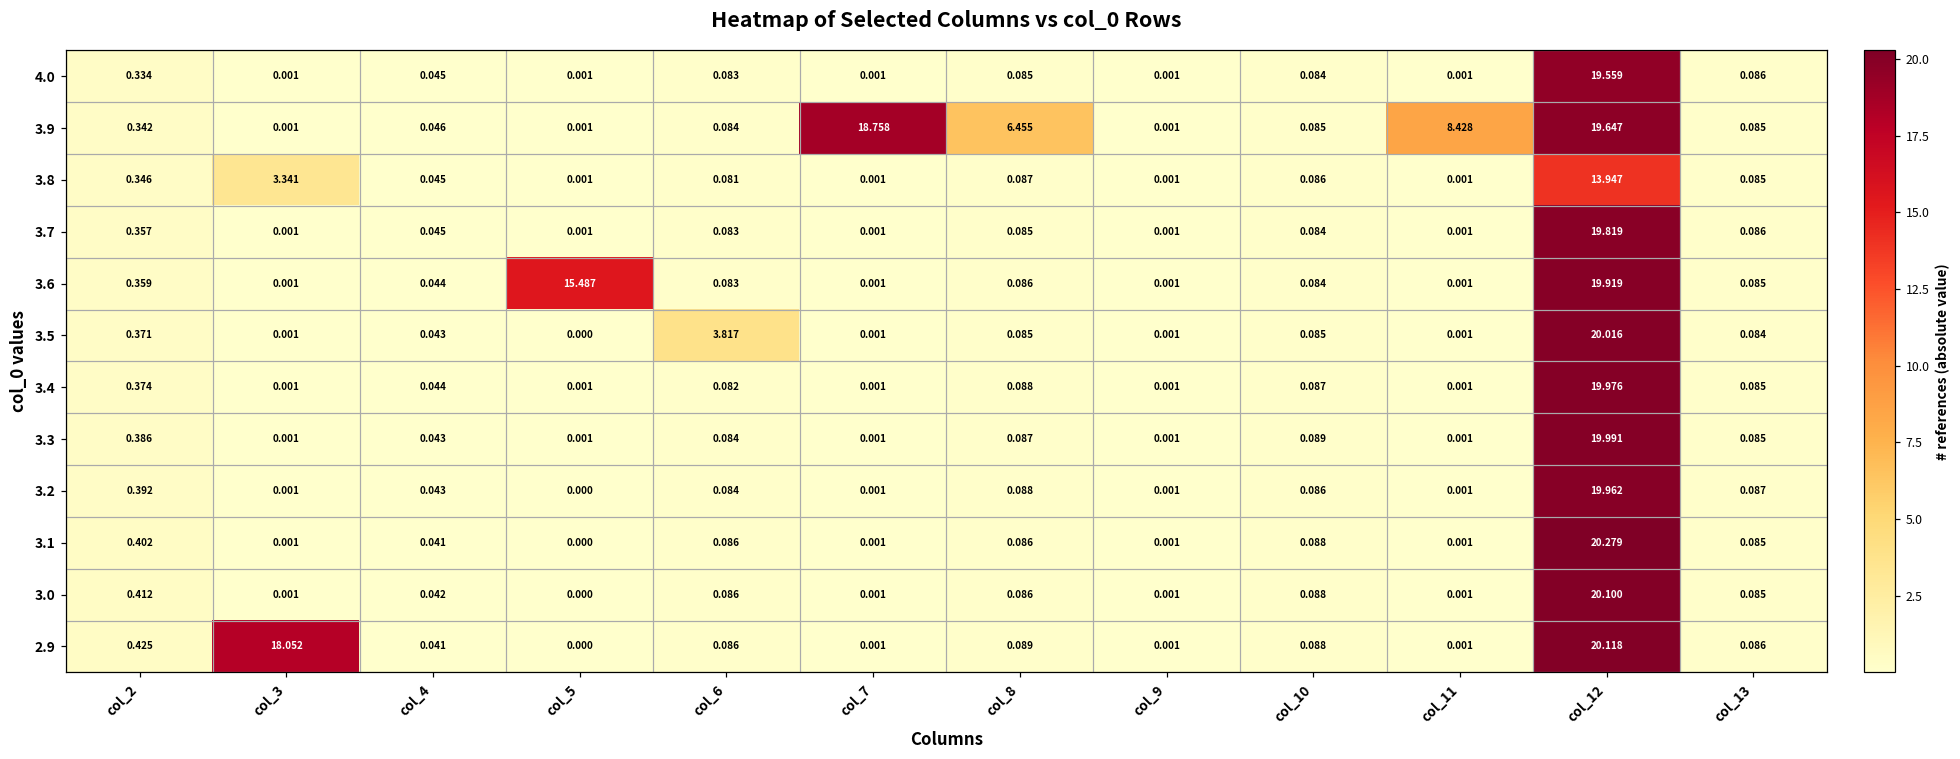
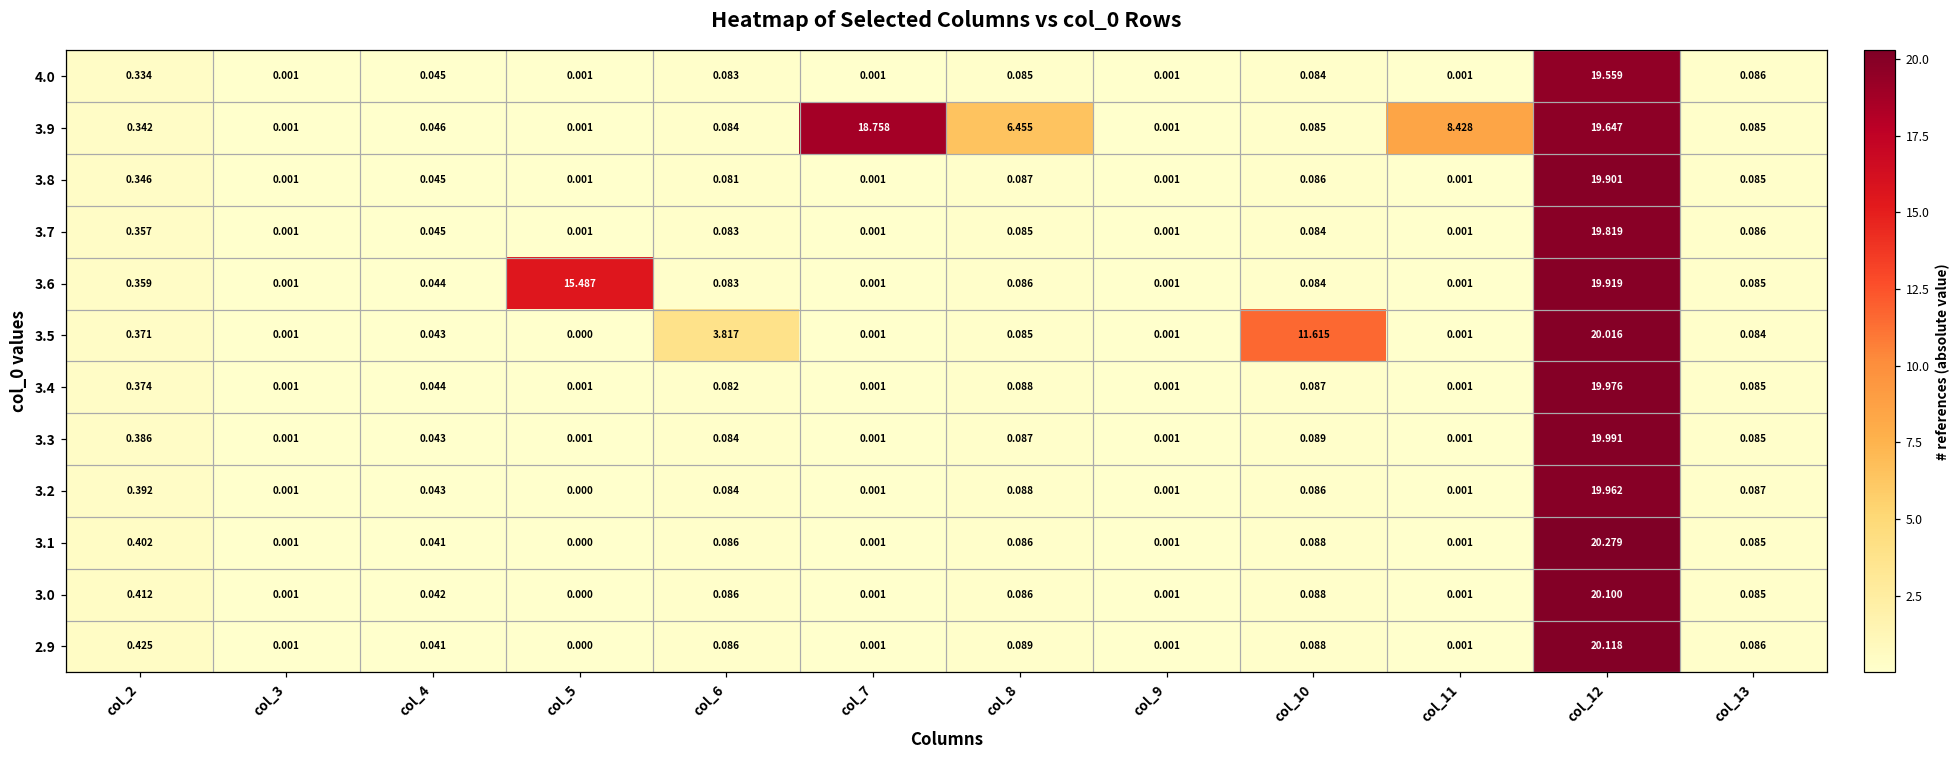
3.8, col_3: 3.341 -> 0.001
3.8, col_12: 13.947 -> 19.901
3.5, col_10: 0.085 -> 11.615
2.9, col_3: 18.052 -> 0.001
